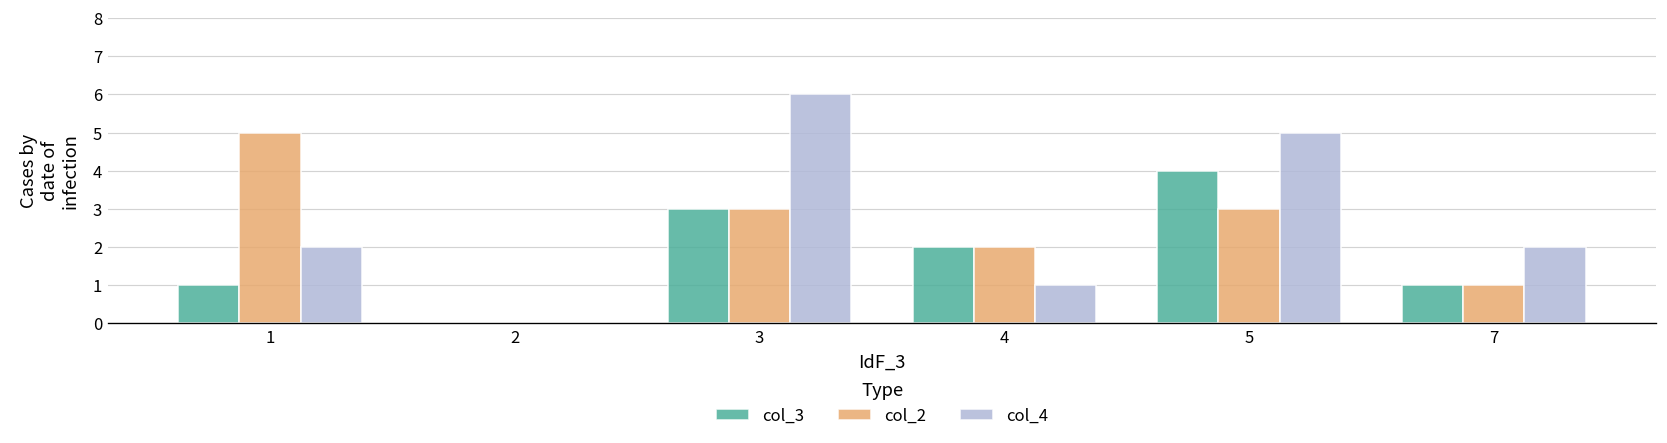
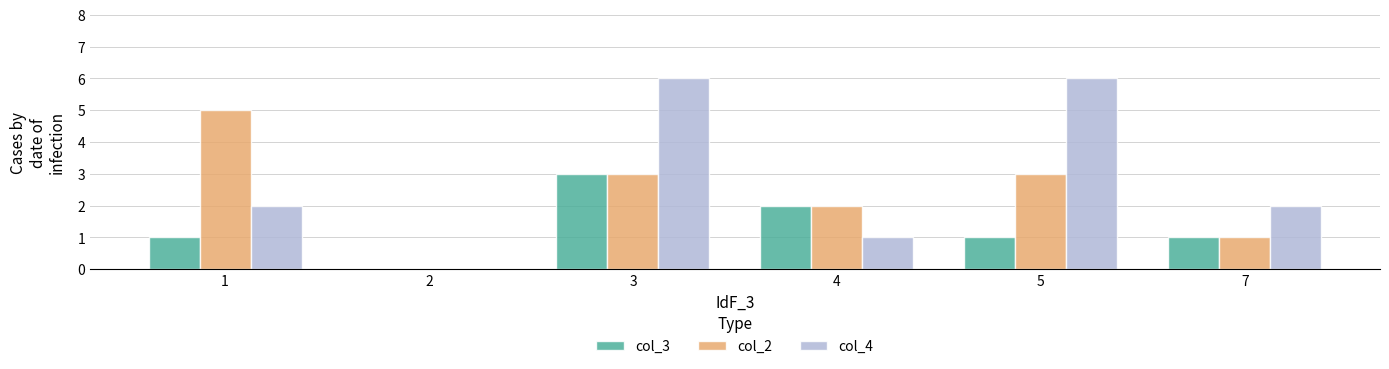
col_3, 5: 4 -> 1
col_4, 5: 5 -> 6
